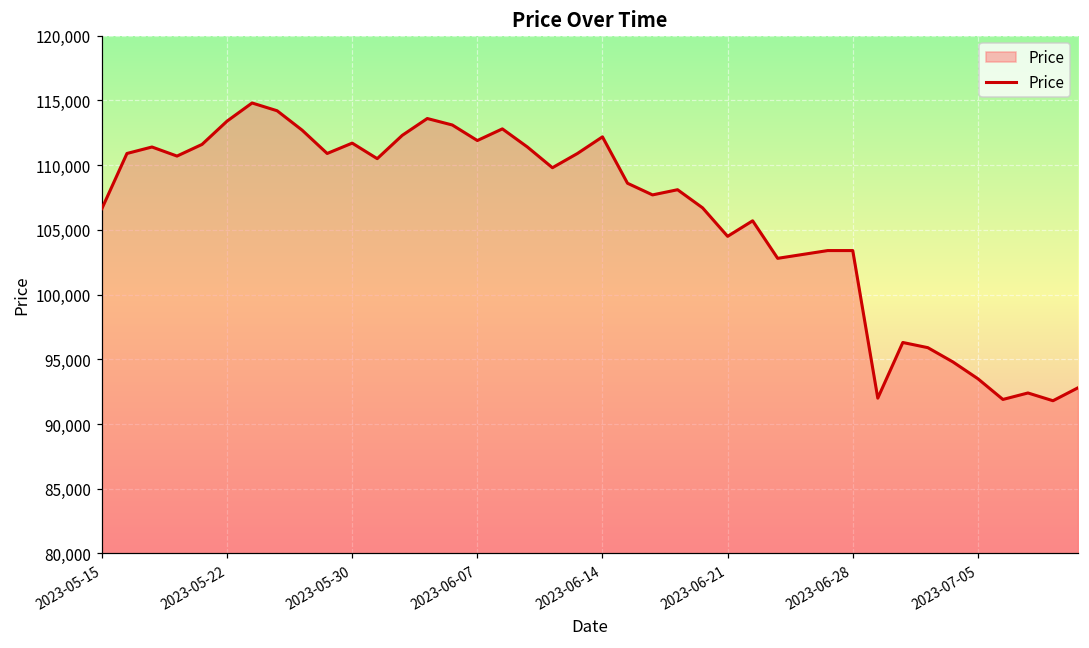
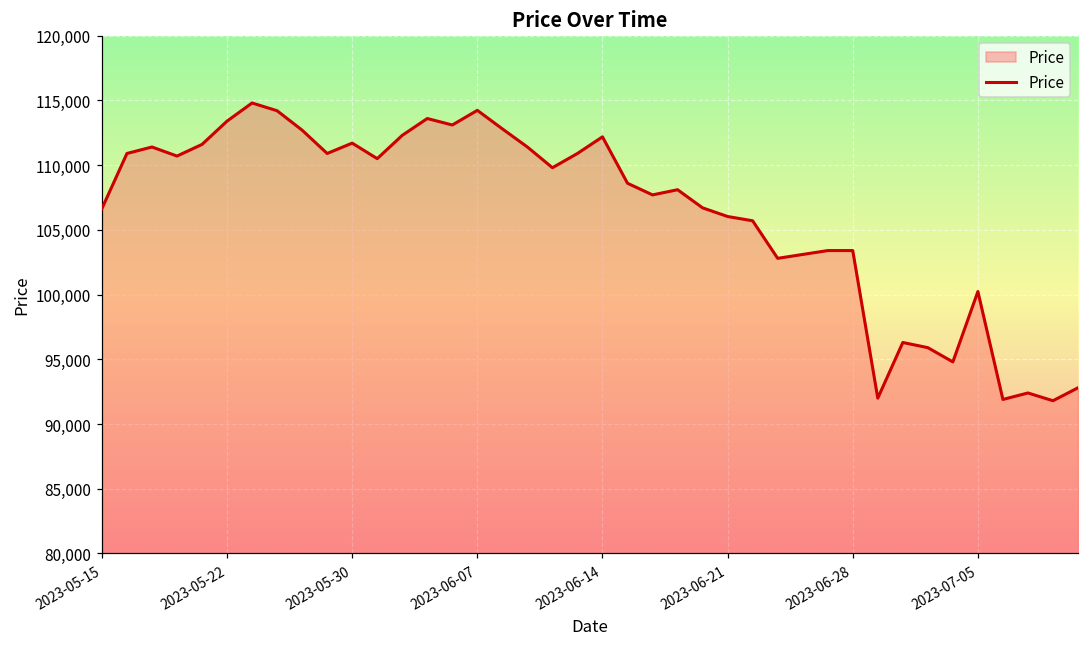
2023-06-07: 111,900 -> 114,200
2023-06-21: 104,500 -> 106,000
2023-07-05: 93,500 -> 100,200
